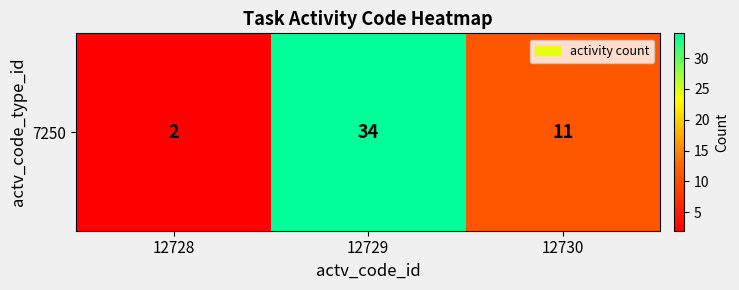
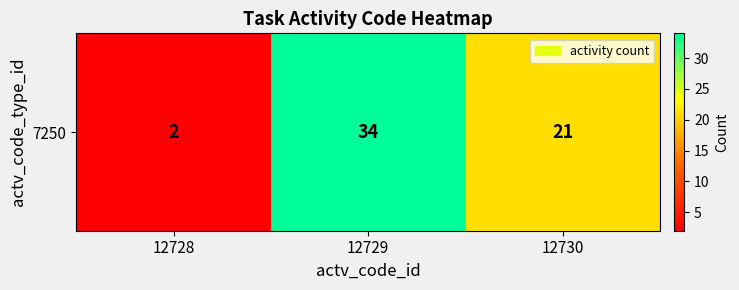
7250, 12730: 11 -> 21
